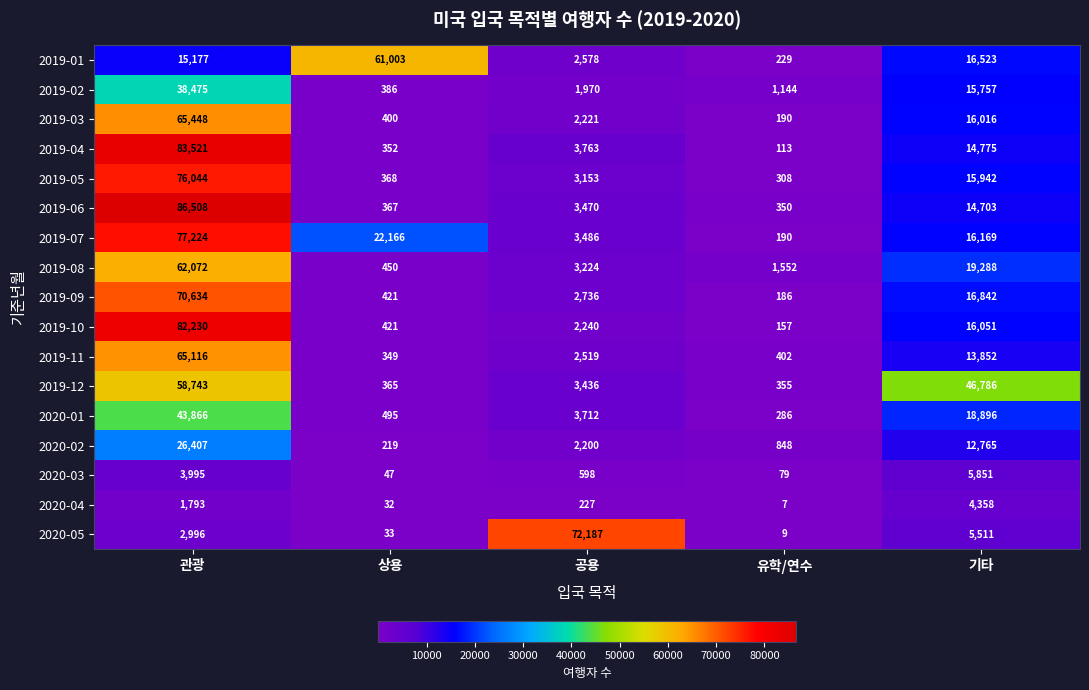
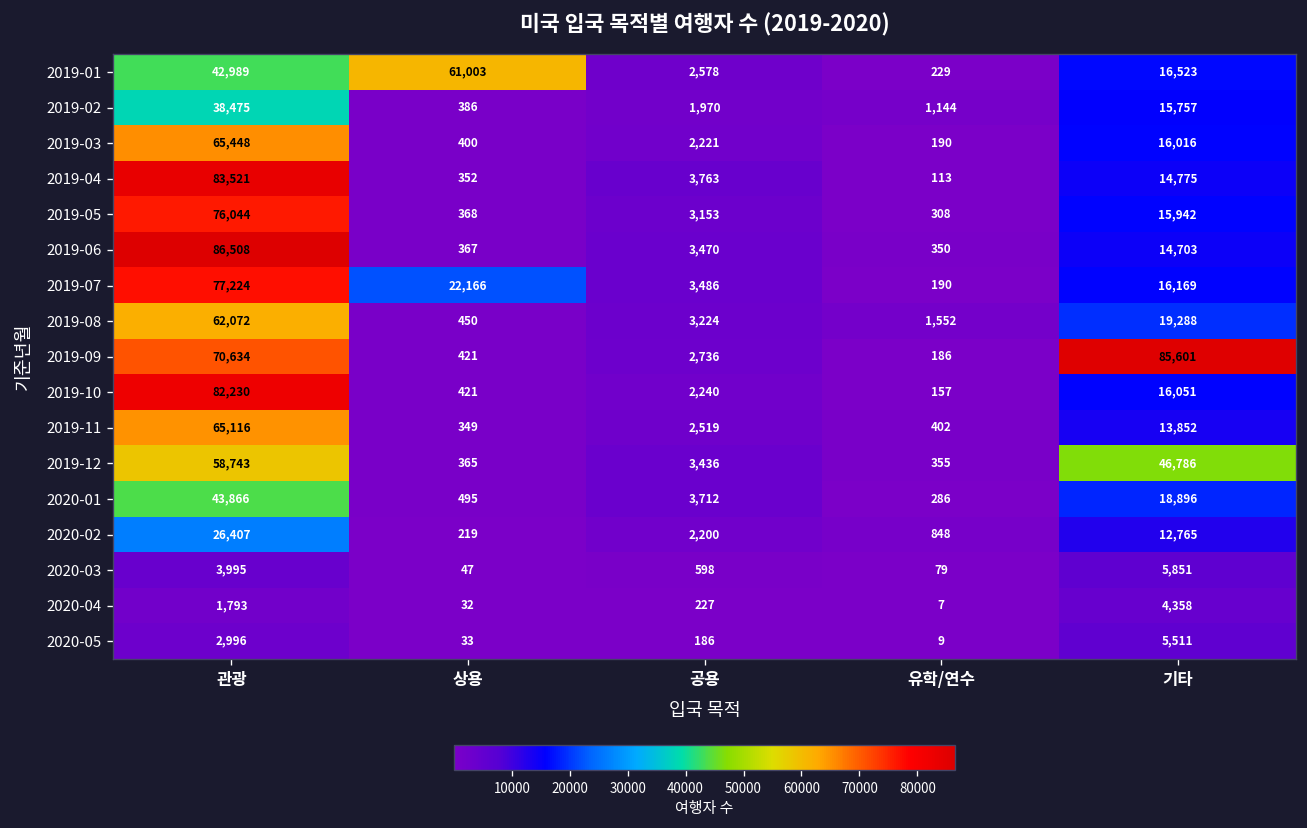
2019-01, 관광: 15,177 -> 42,989
2019-09, 기타: 16,842 -> 85,601
2020-05, 공용: 72,187 -> 186
